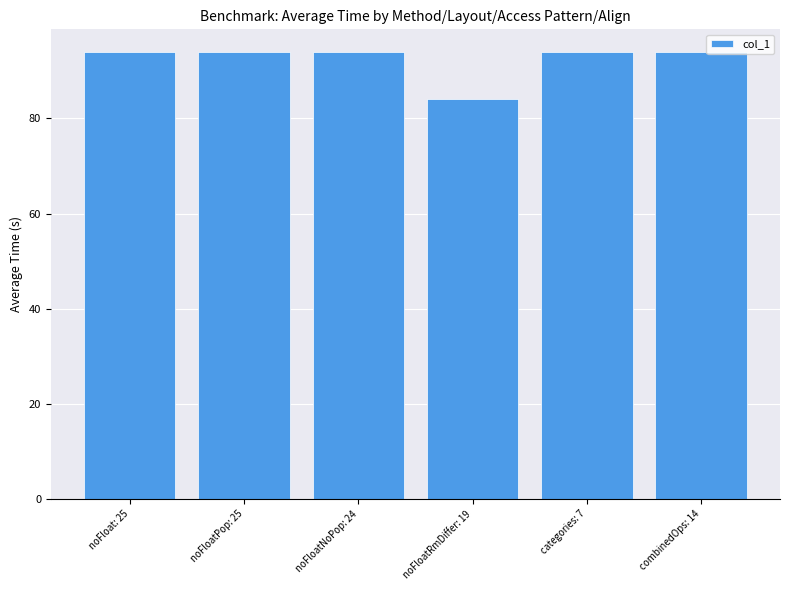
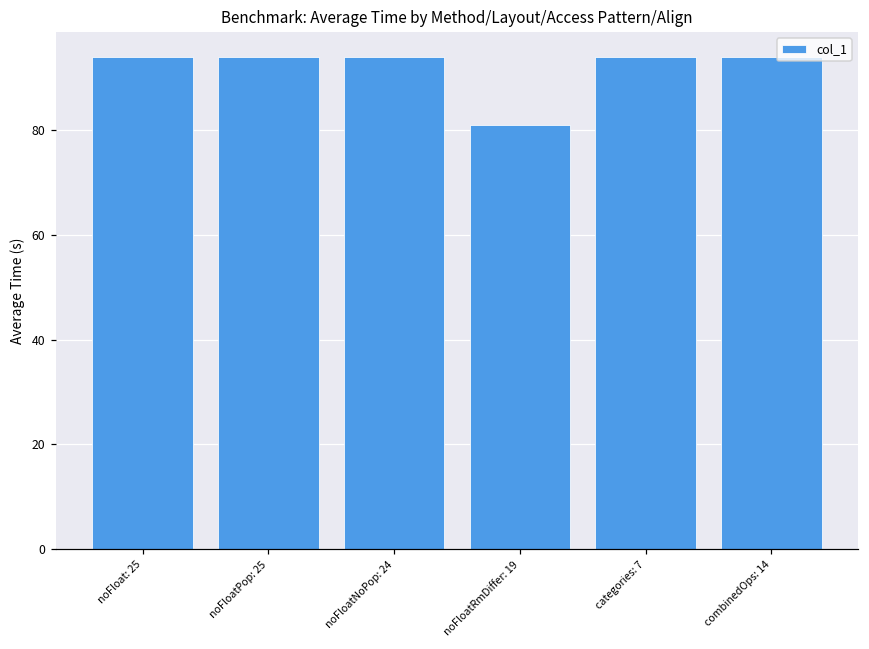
noFloatRmDiffer: 19: 84 -> 81
